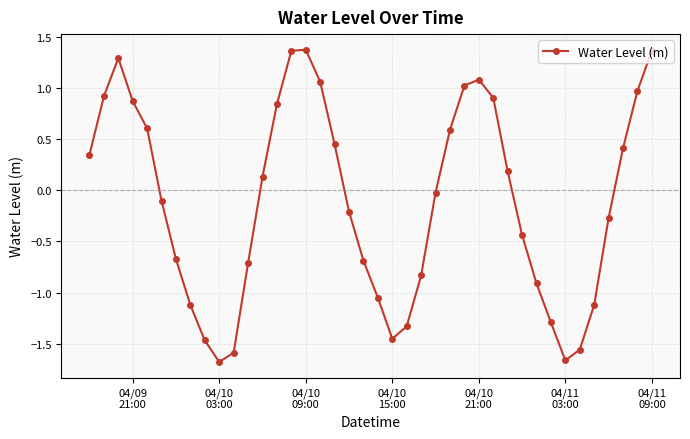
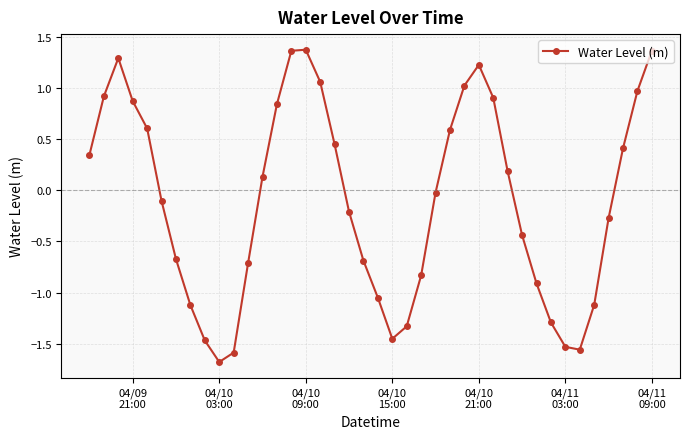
04/10 21:00: 1.08 -> 1.23
04/11 03:00: -1.66 -> -1.53
